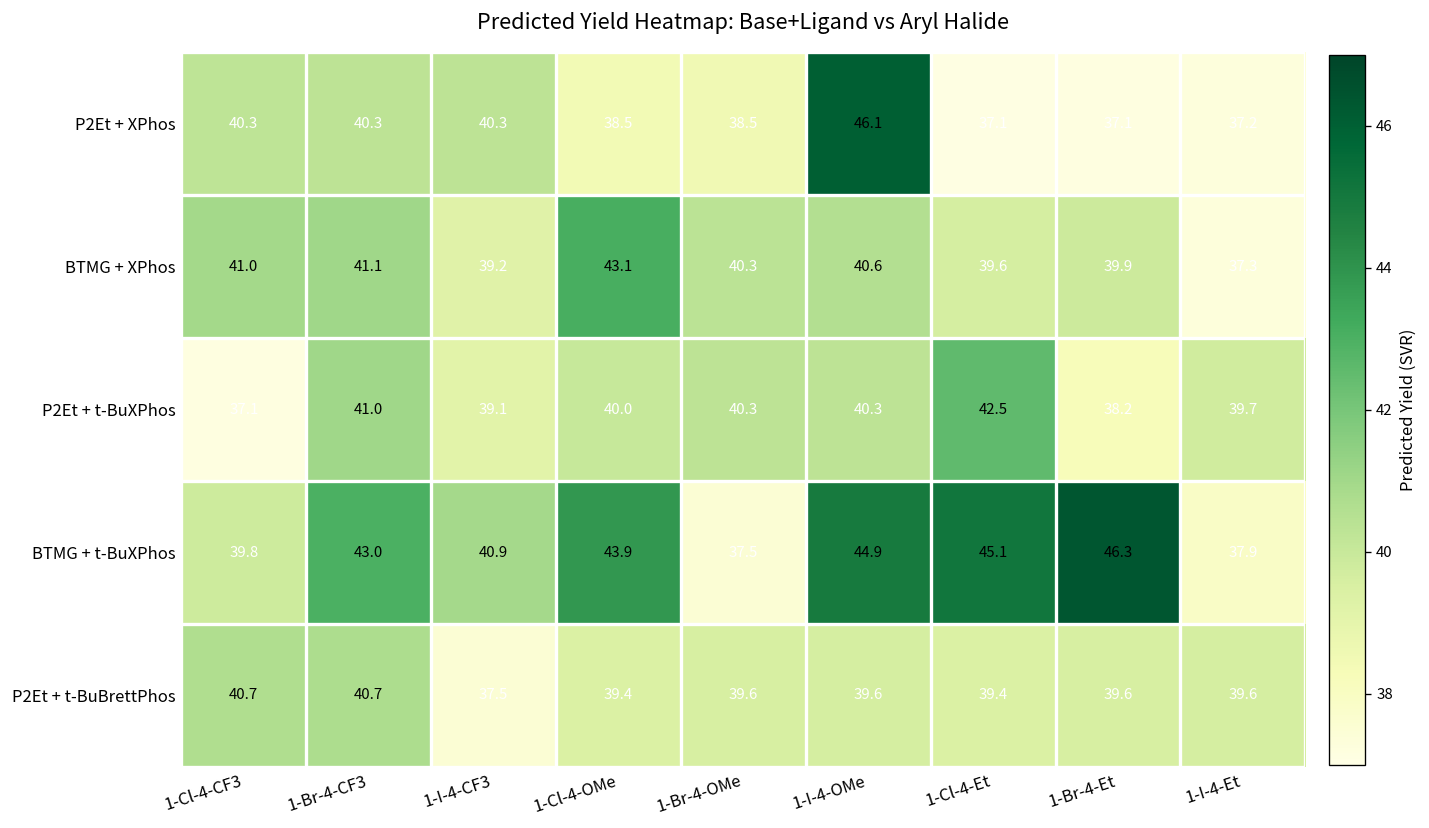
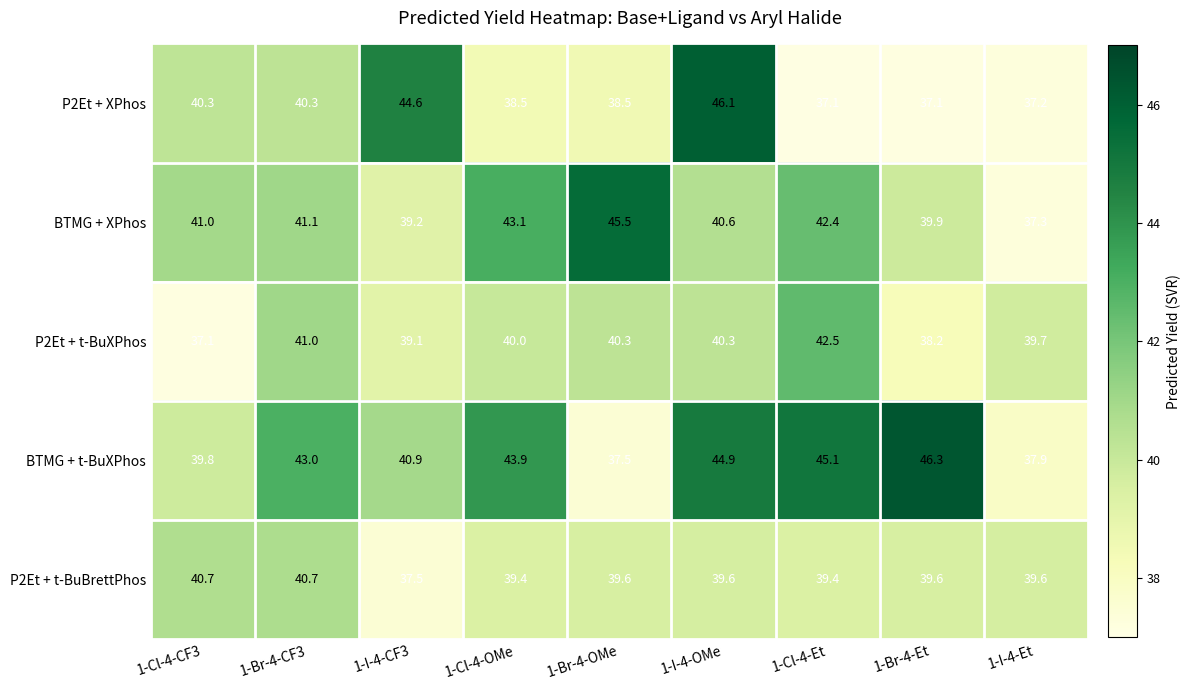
P2Et + XPhos, 1-I-4-CF3: 40.3 -> 44.6
BTMG + XPhos, 1-Br-4-OMe: 40.3 -> 45.5
BTMG + XPhos, 1-Cl-4-Et: 39.6 -> 42.4
